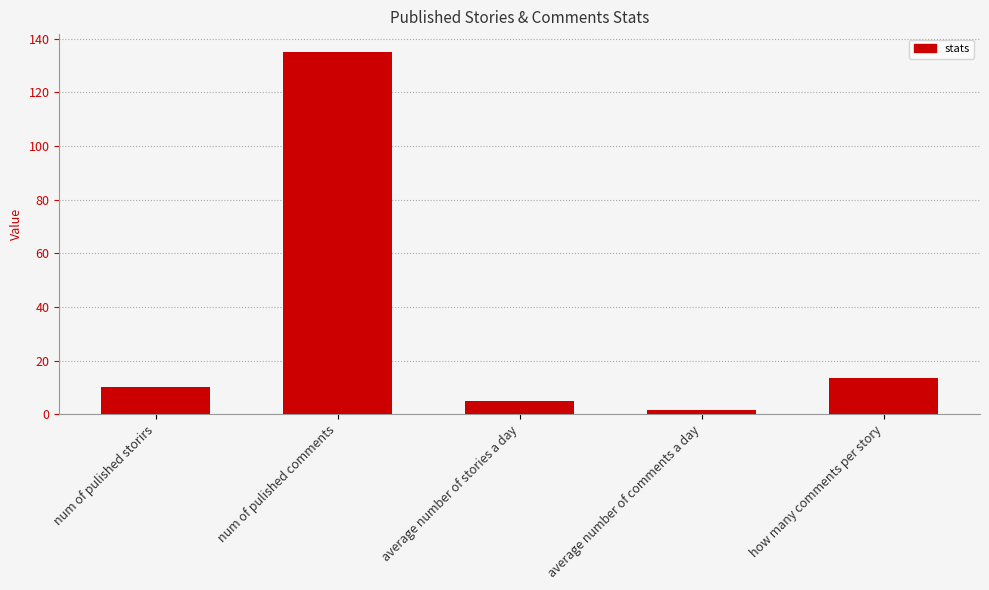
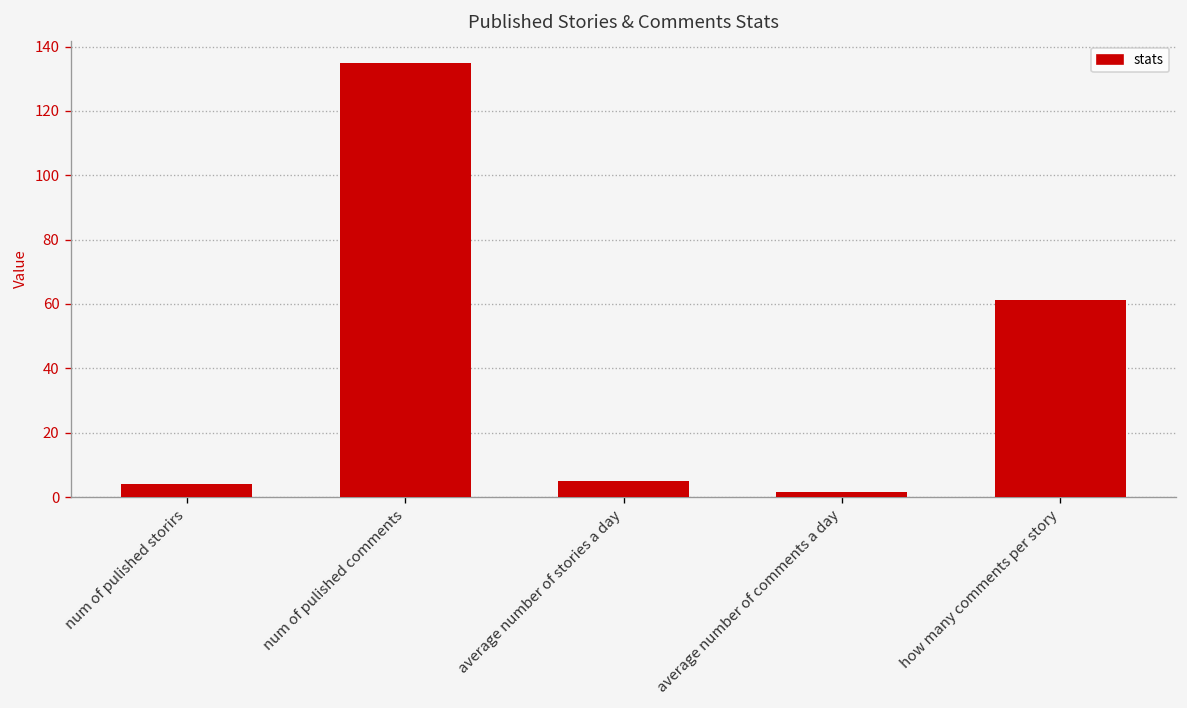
num of pulished storirs: 10 -> 4
how many comments per story: 14 -> 61
